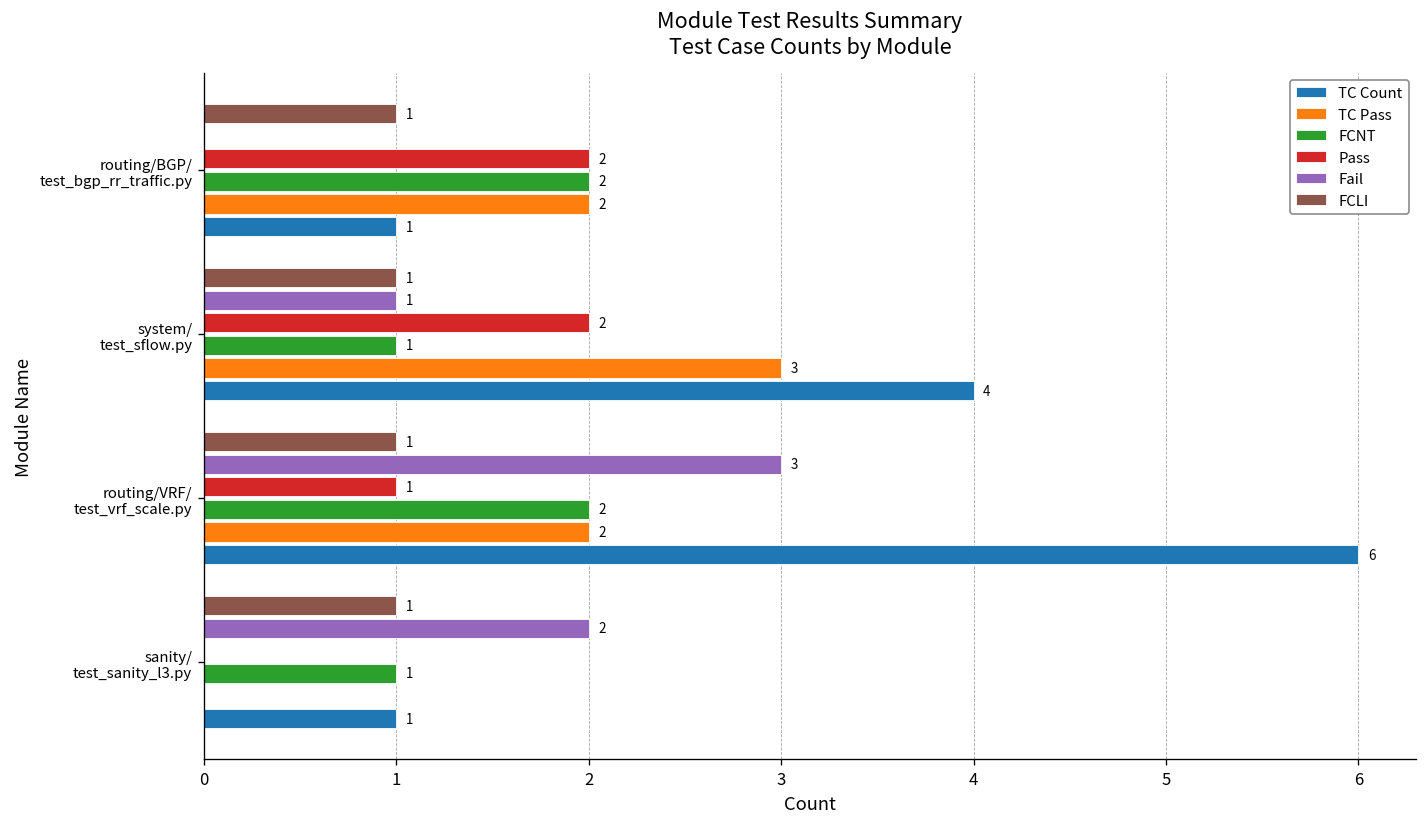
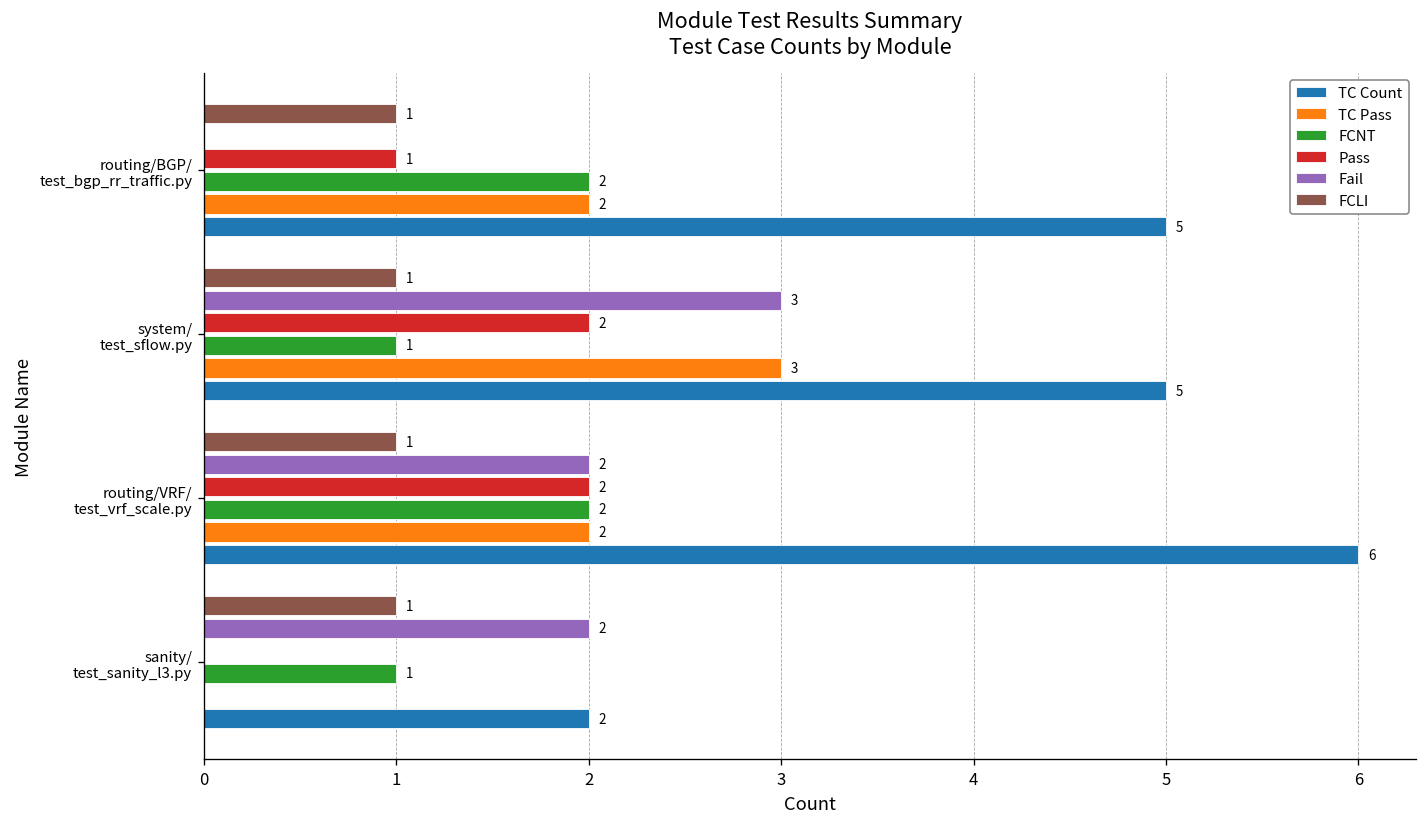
Pass, routing/BGP/ test_bgp_rr_traffic.py: 2 -> 1
TC Count, routing/BGP/ test_bgp_rr_traffic.py: 1 -> 5
Fail, system/ test_sflow.py: 1 -> 3
TC Count, system/ test_sflow.py: 4 -> 5
Fail, routing/VRF/ test_vrf_scale.py: 3 -> 2
Pass, routing/VRF/ test_vrf_scale.py: 1 -> 2
TC Count, sanity/ test_sanity_l3.py: 1 -> 2
